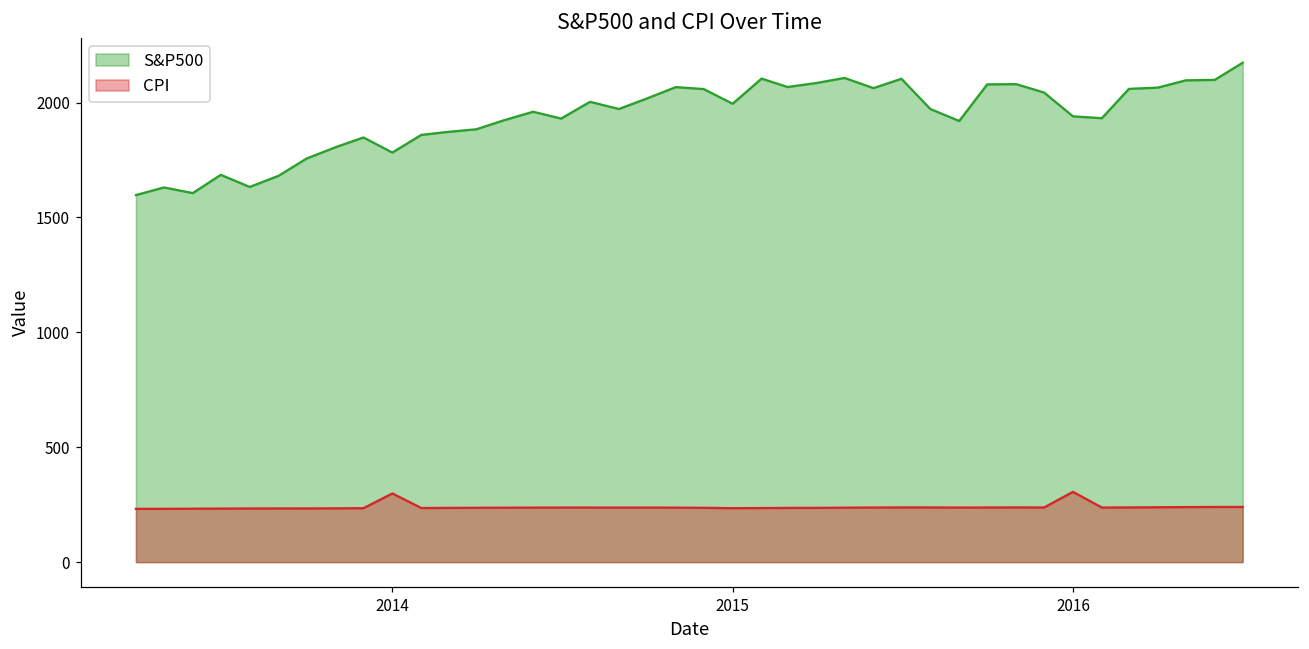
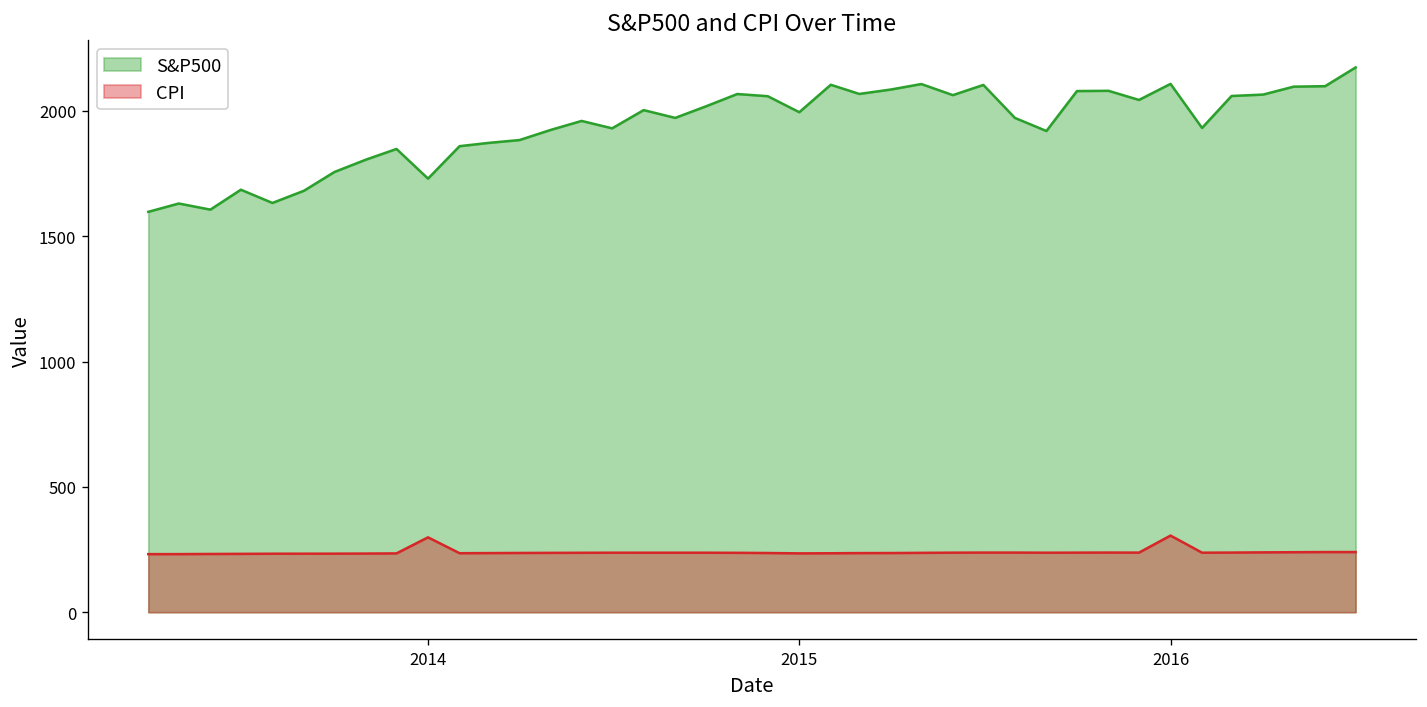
S&P500, 2014: 1780 -> 1730
S&P500, 2016: 1940 -> 2110
